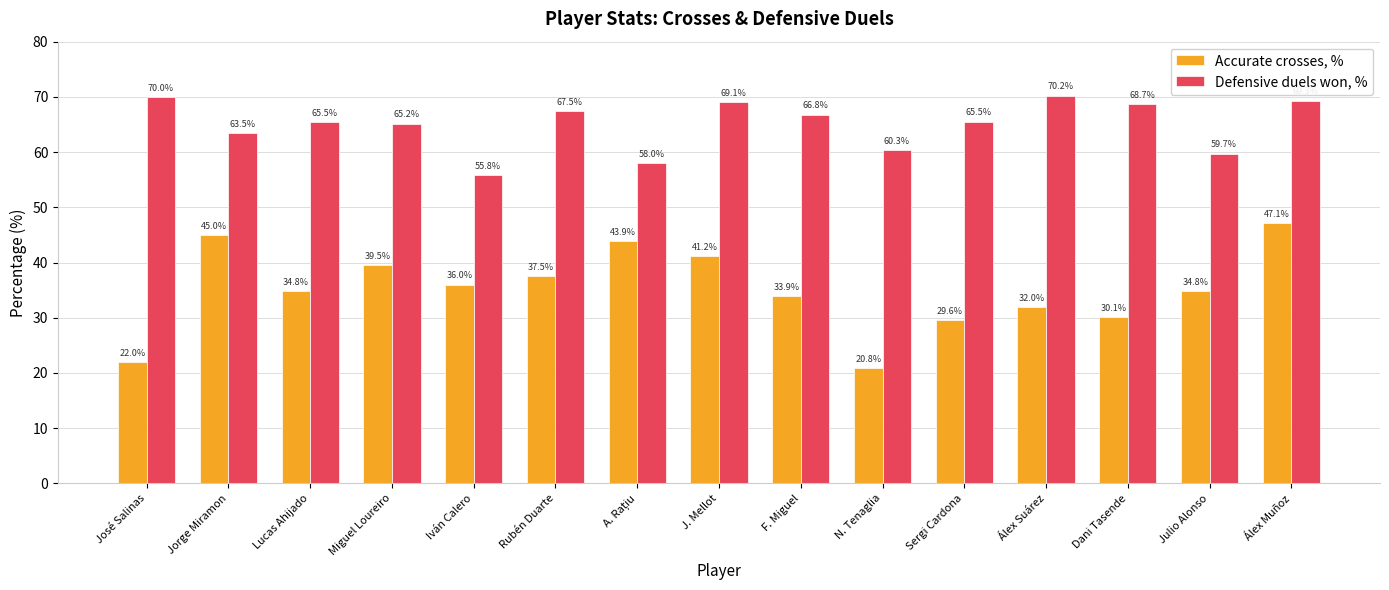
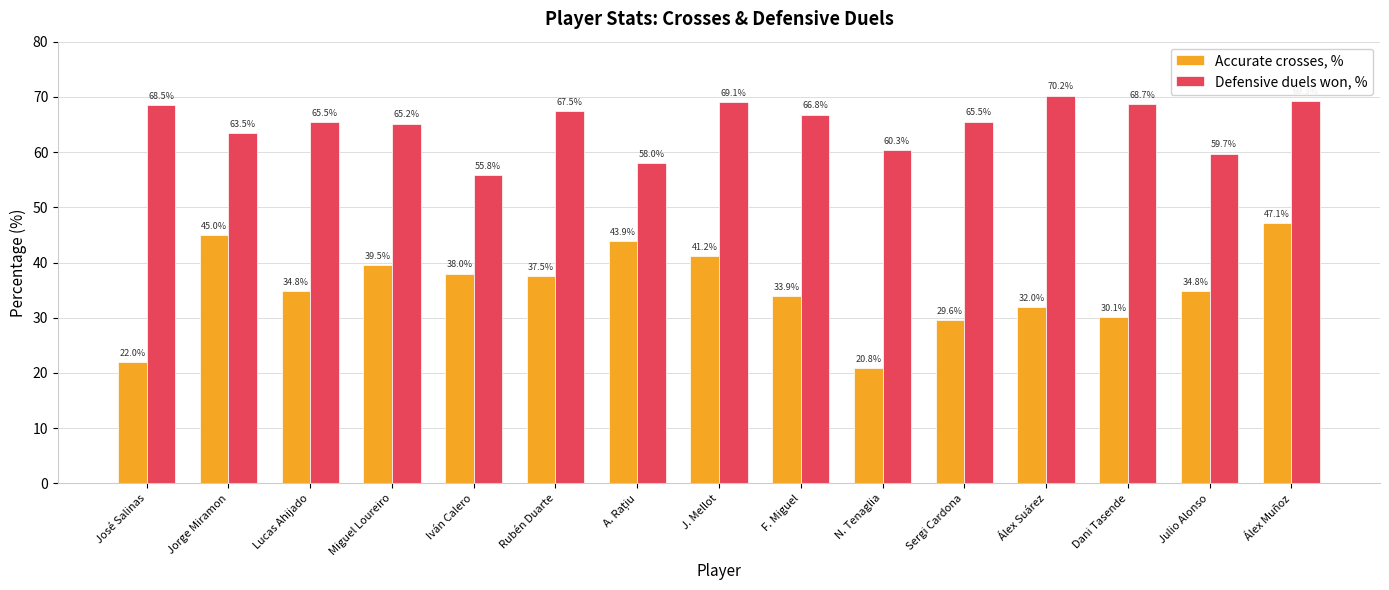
Defensive duels won, %, José Salinas: 70.0% -> 68.5%
Accurate crosses, %, Iván Calero: 36.0% -> 38.0%
